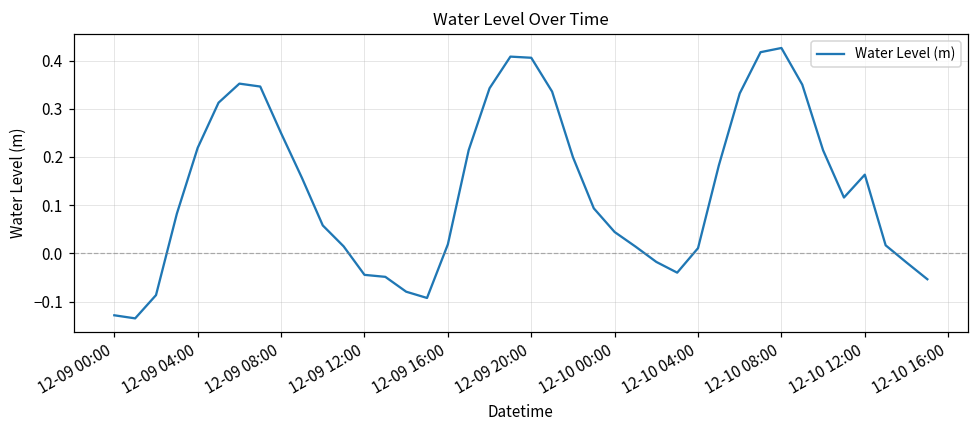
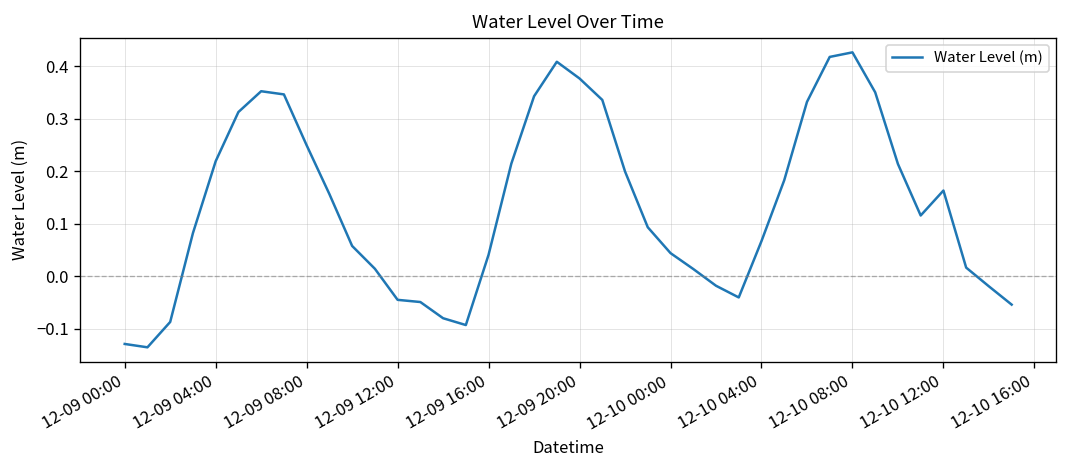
12-09 16:00: 0.02 -> 0.04
12-09 20:00: 0.41 -> 0.38
12-10 04:00: 0.01 -> 0.07
